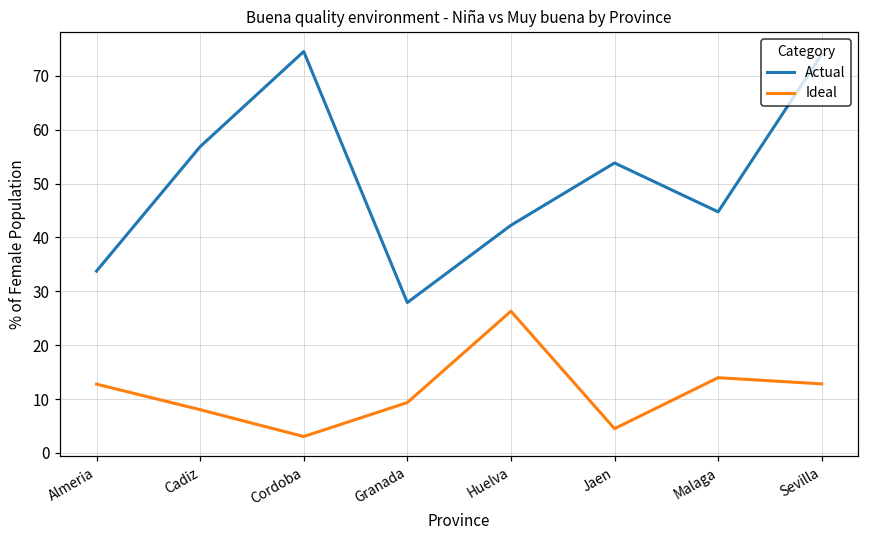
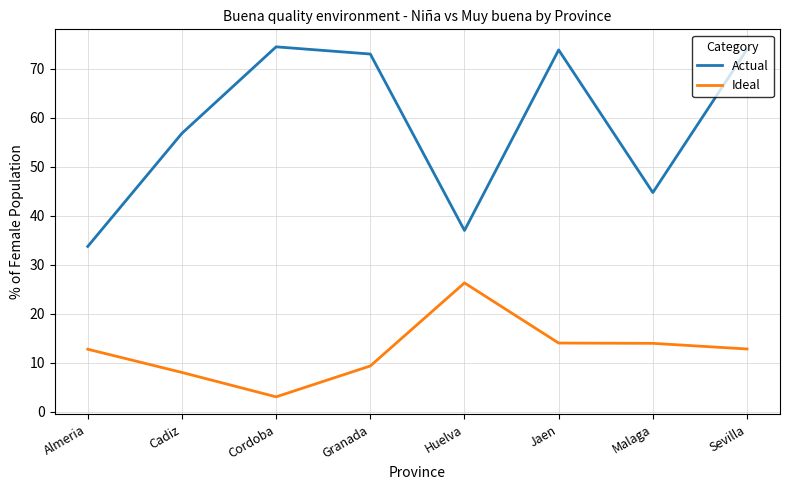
Actual, Granada: 28 -> 73
Actual, Huelva: 42 -> 37
Actual, Jaen: 54 -> 74
Ideal, Jaen: 5 -> 14
